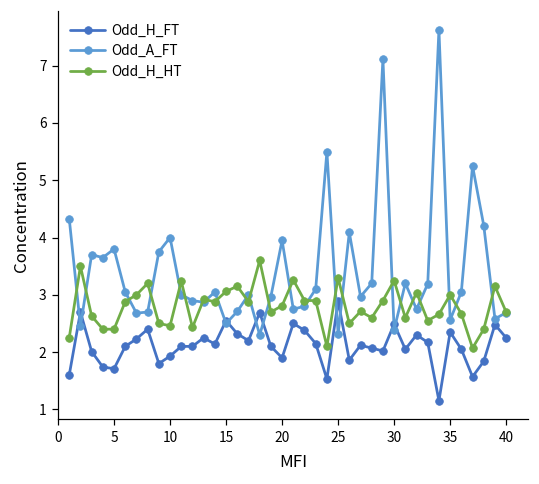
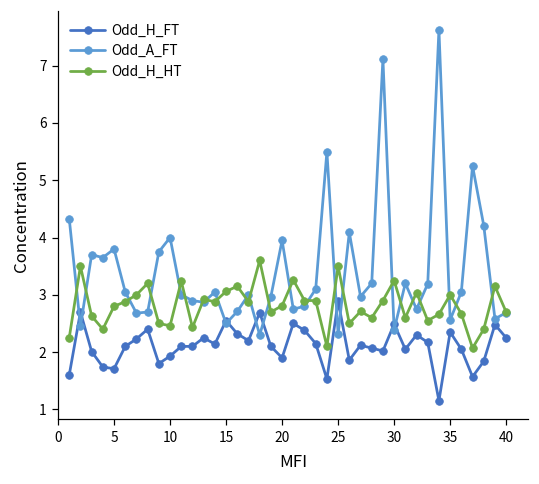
Odd_H_HT, 5: 2.4 -> 2.8
Odd_H_HT, 25: 3.3 -> 3.5
